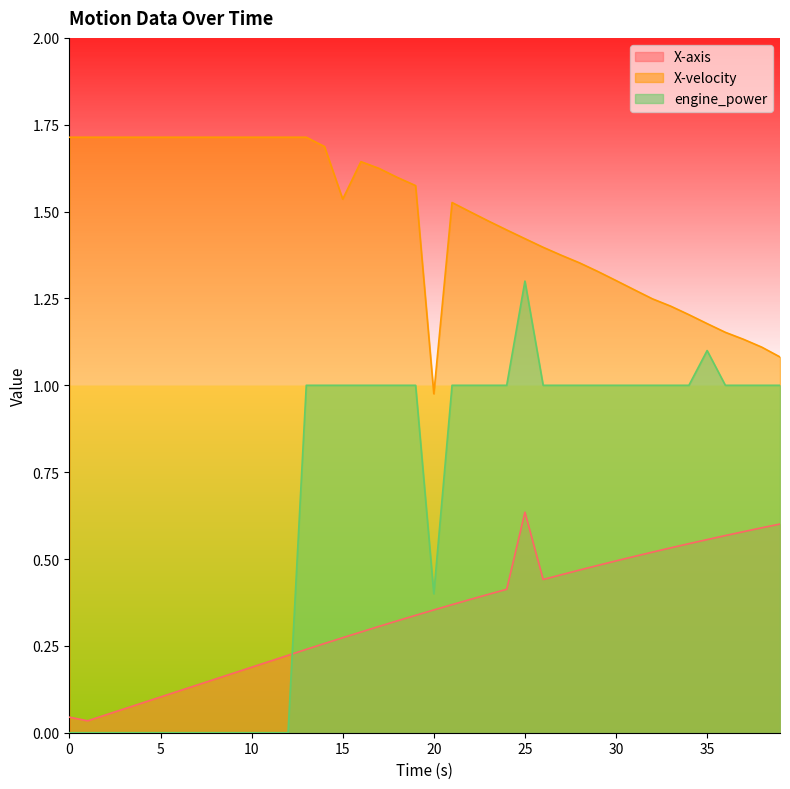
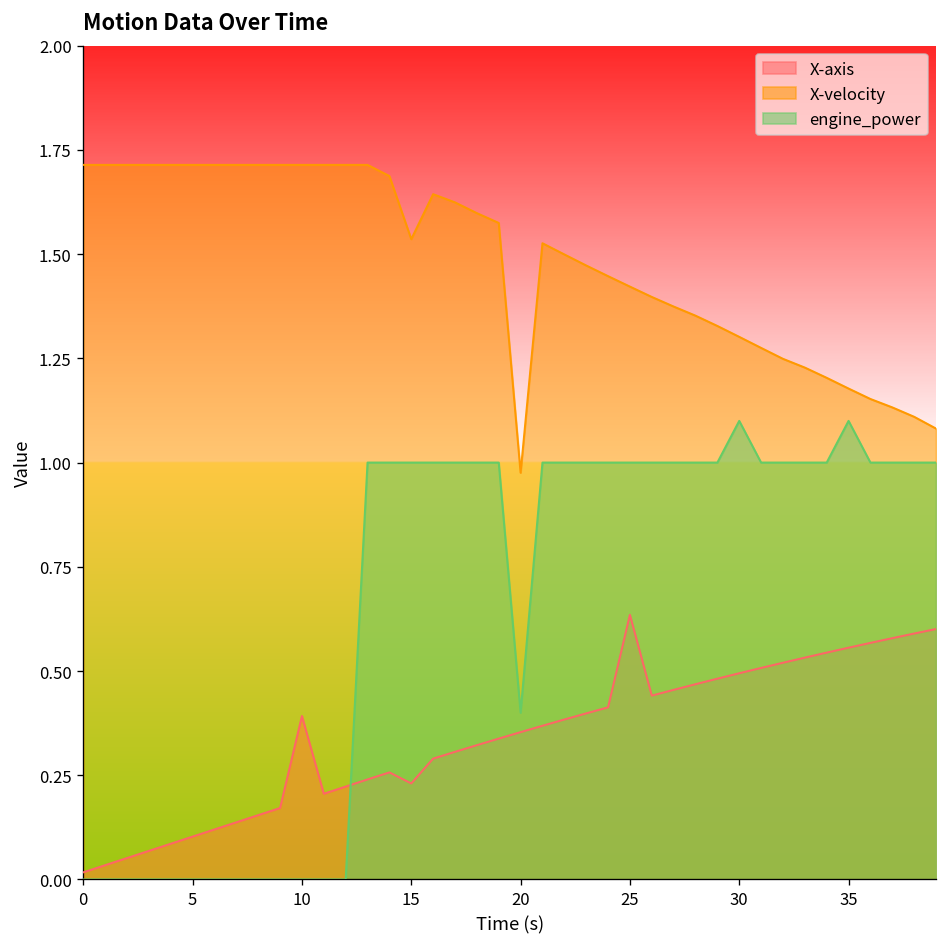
X-axis, 0: 0.04 -> 0.02
X-axis, 10: 0.19 -> 0.39
X-axis, 15: 0.27 -> 0.23
engine_power, 25: 1.3 -> 1.0
engine_power, 30: 1.0 -> 1.1
